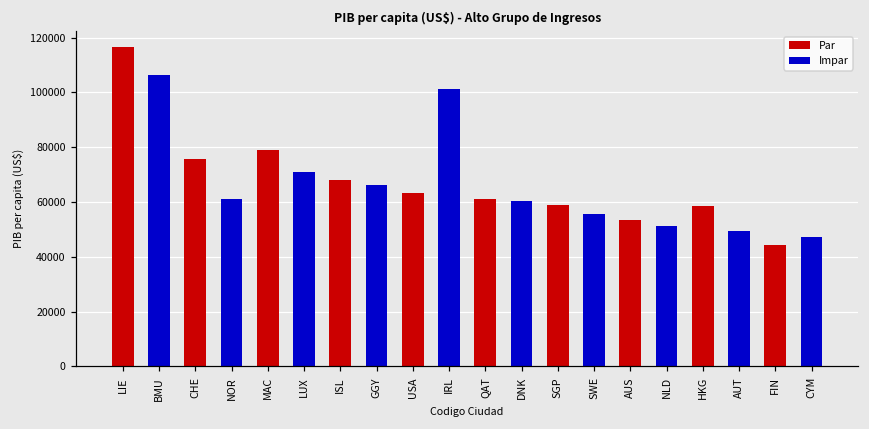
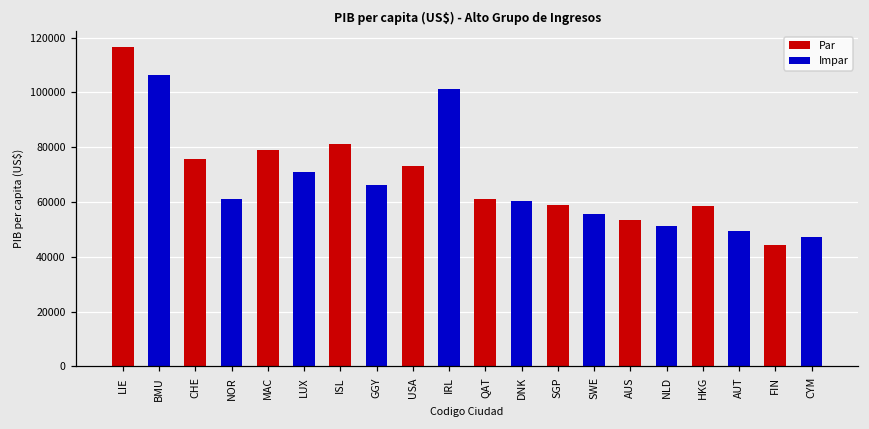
Par, ISL: 68000 -> 81000
Par, USA: 63000 -> 73000
